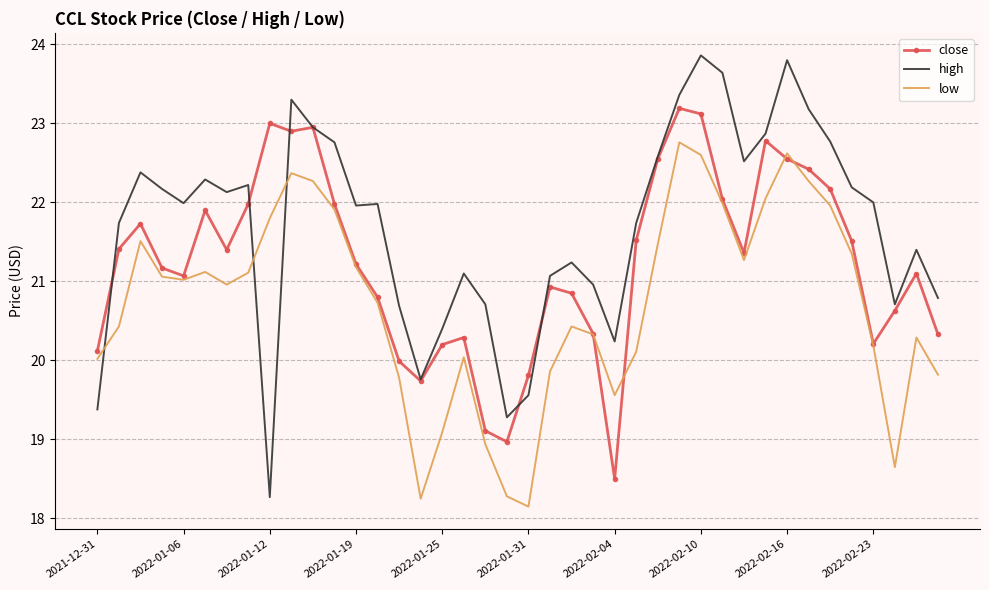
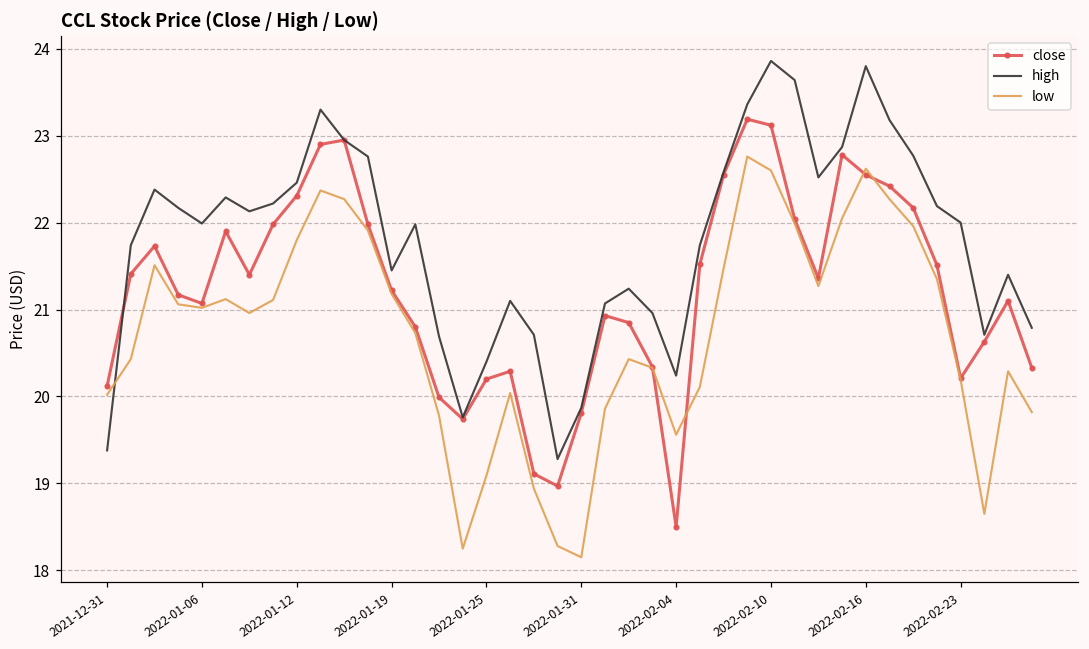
close, 2022-01-12: 23.0 -> 22.3
high, 2022-01-12: 18.3 -> 22.5
high, 2022-01-19: 22.0 -> 21.5
high, 2022-01-31: 19.6 -> 19.9
